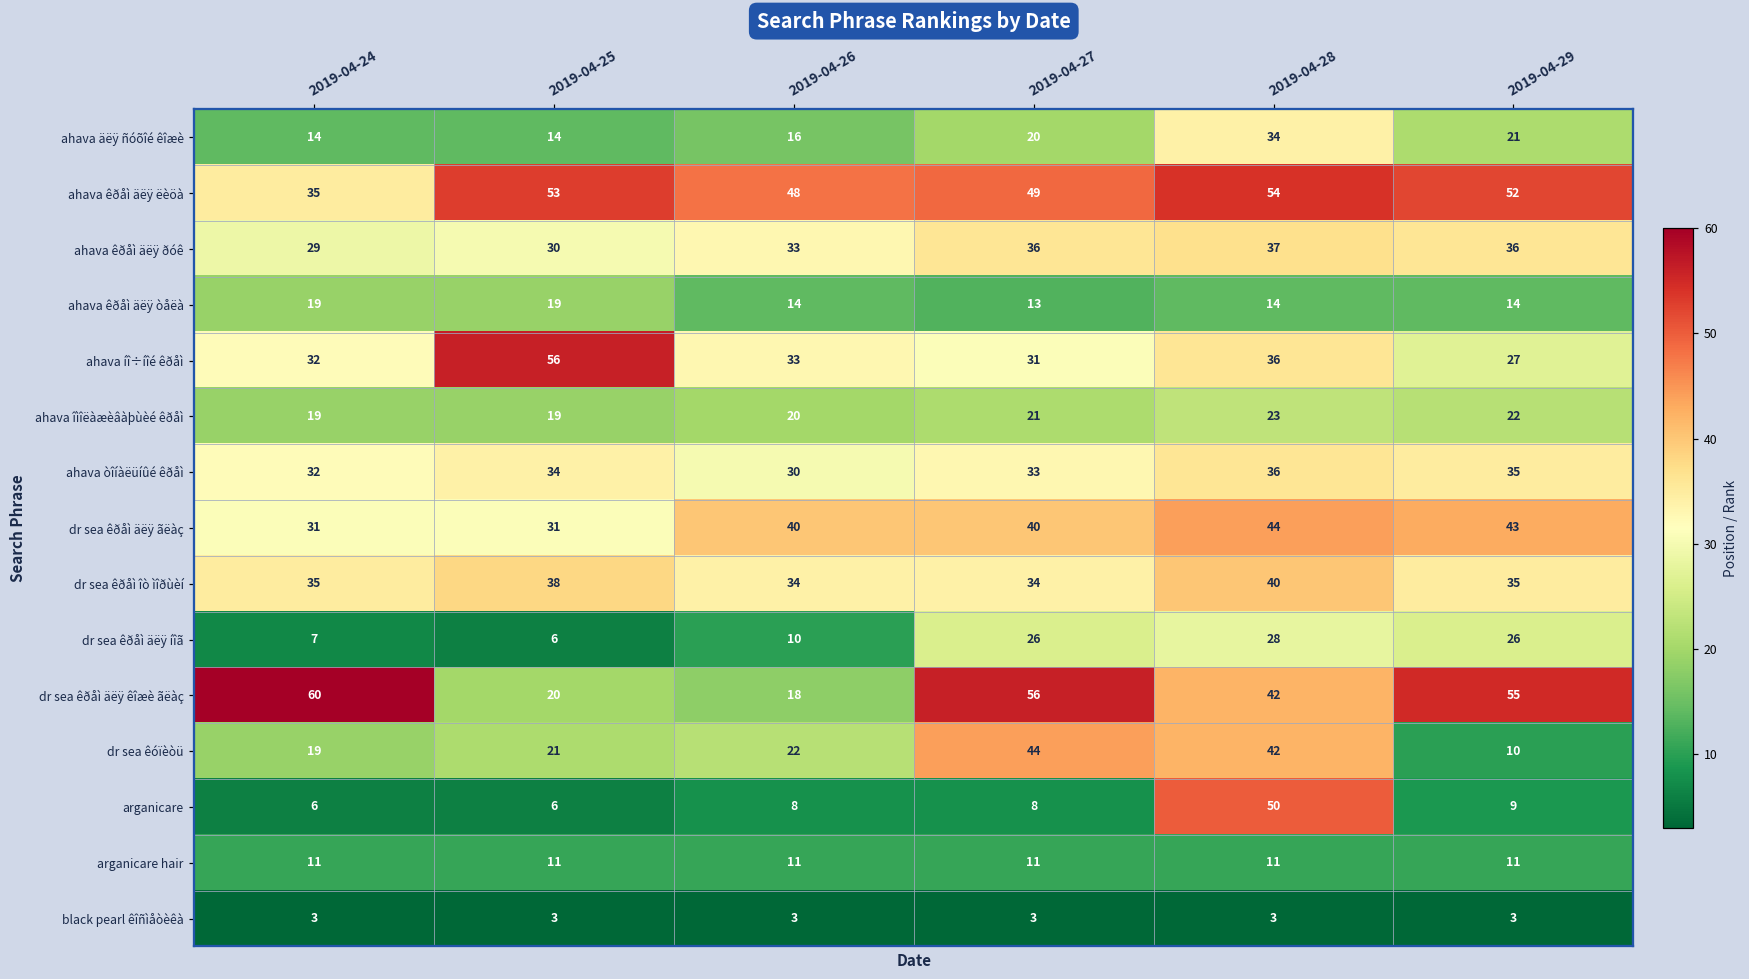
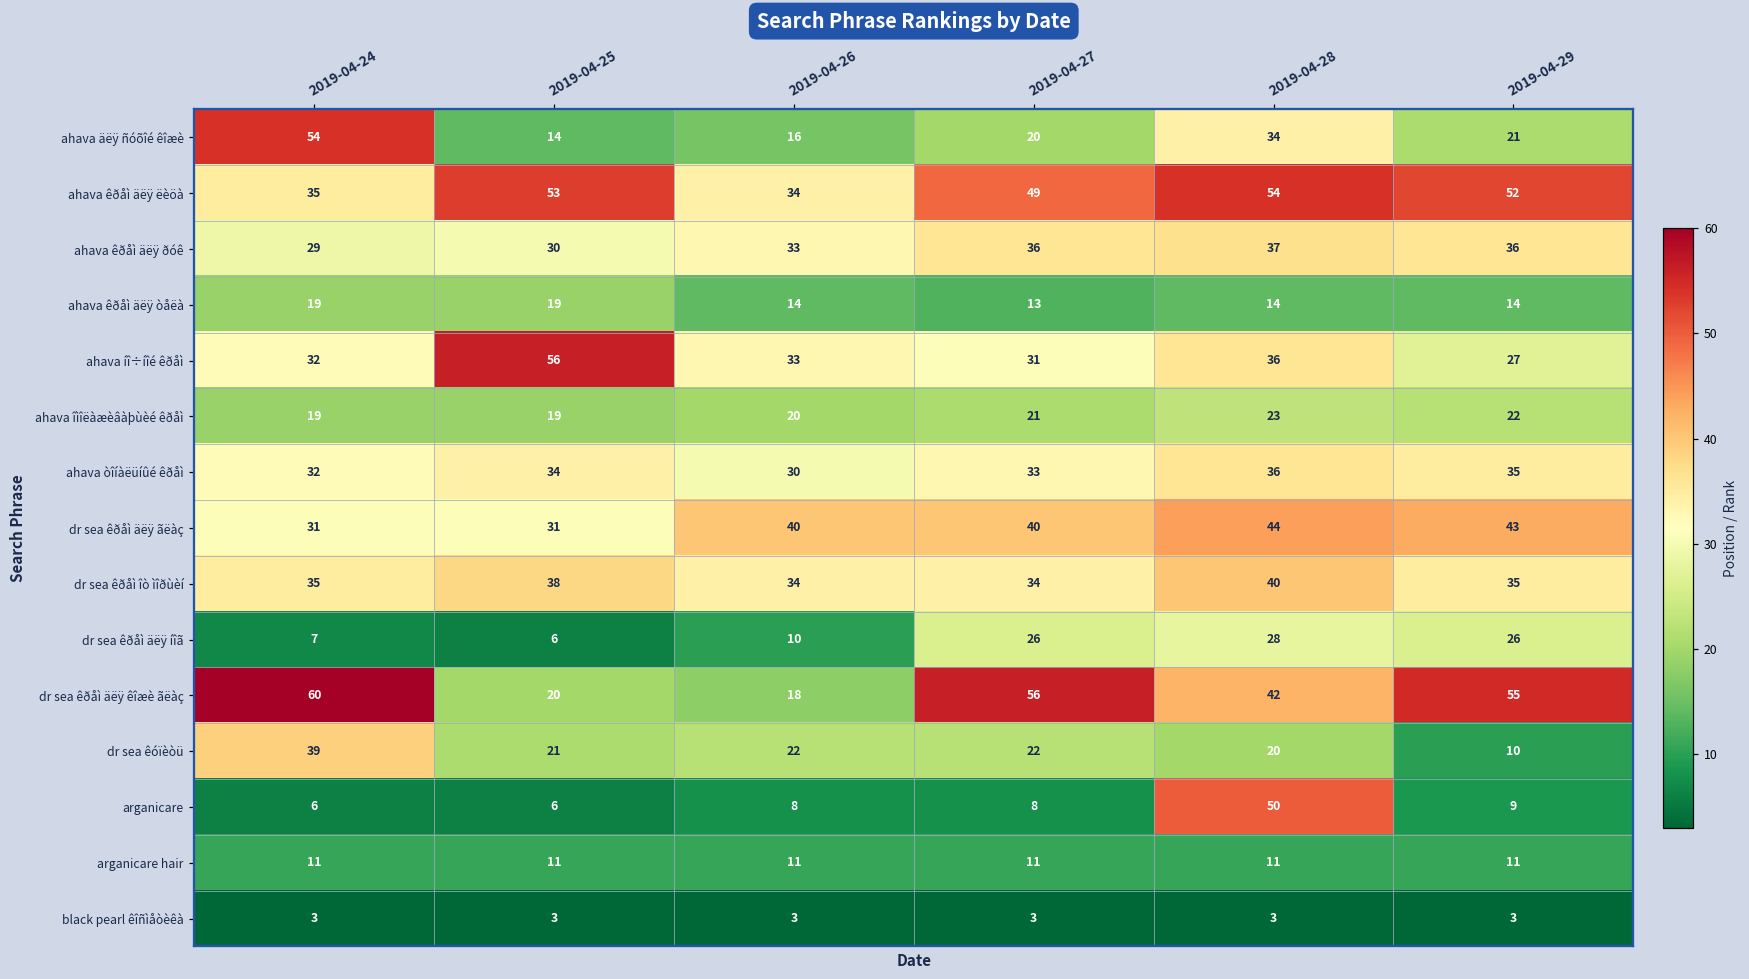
ahava äëÿ ñóõîé êîæè, 2019-04-24: 14 -> 54
ahava êðåì äëÿ ëèöà, 2019-04-26: 48 -> 34
dr sea êóïèòü, 2019-04-24: 19 -> 39
dr sea êóïèòü, 2019-04-27: 44 -> 22
dr sea êóïèòü, 2019-04-28: 42 -> 20
